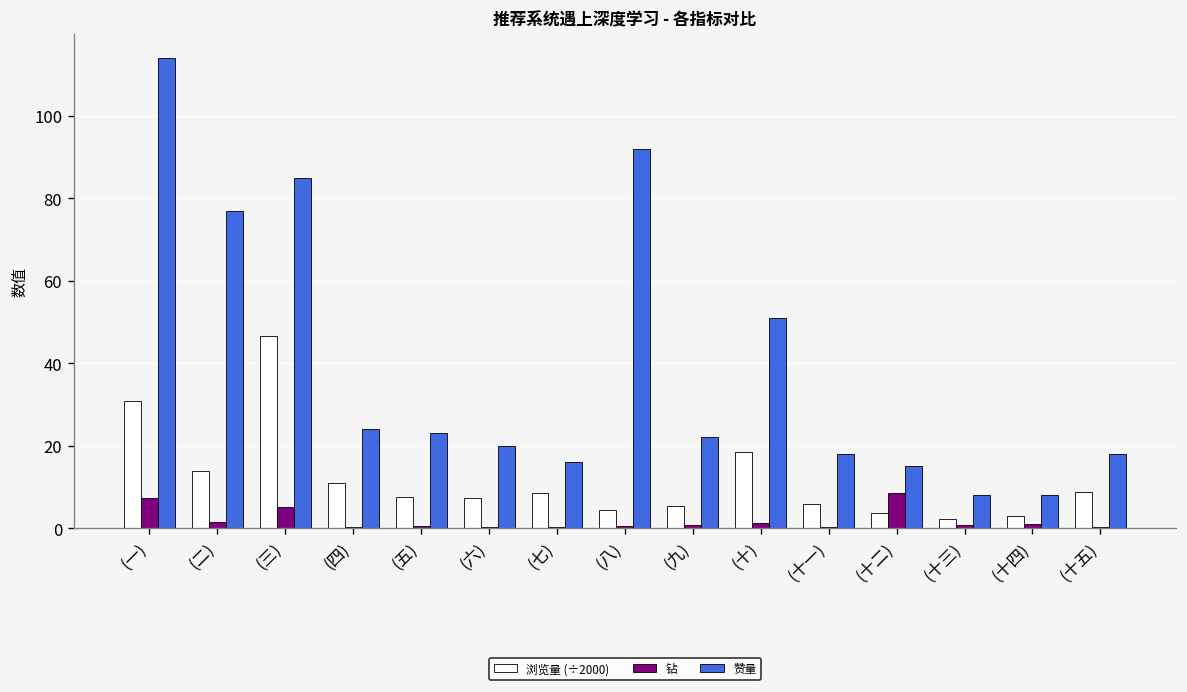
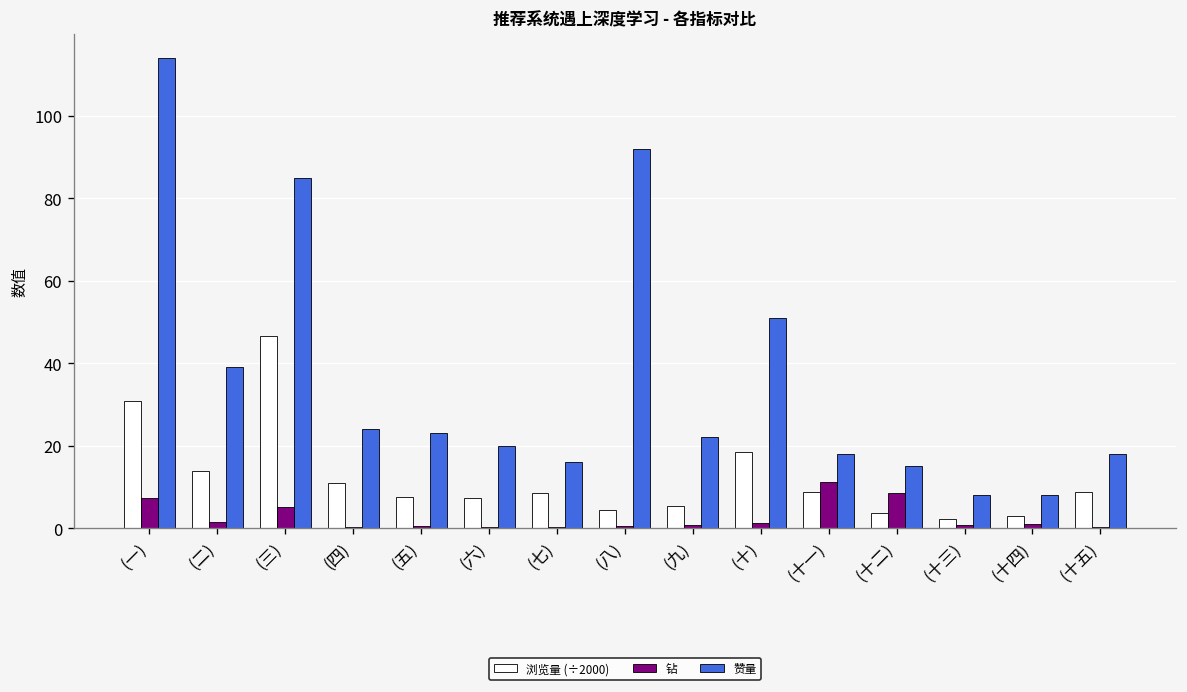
赞量, (二): 77 -> 39
浏览量 (÷2000), (十一): 6 -> 9
钻, (十一): 0 -> 11
